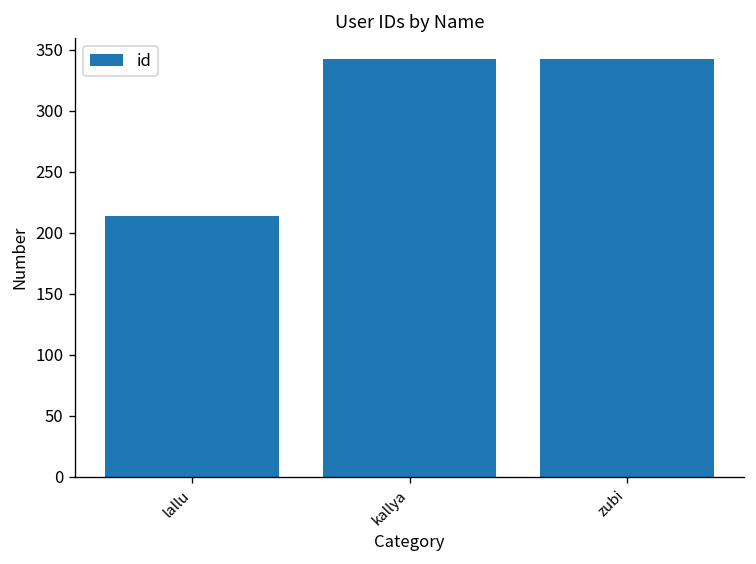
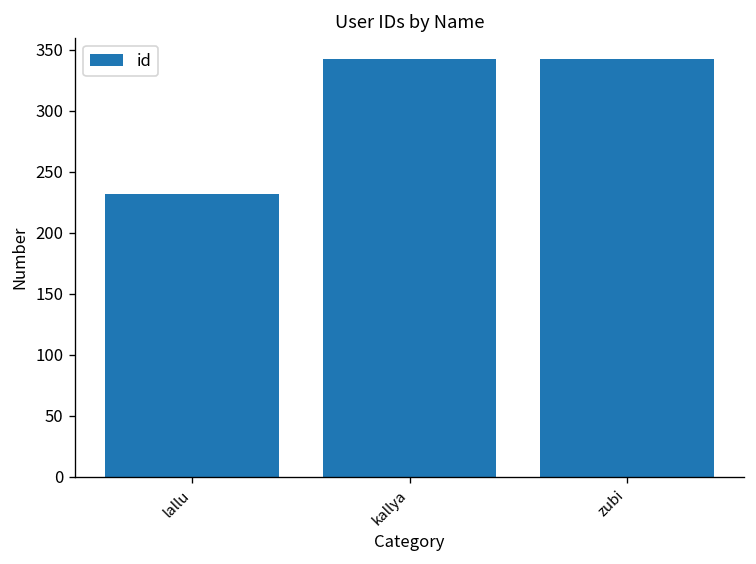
lallu: 214 -> 232
